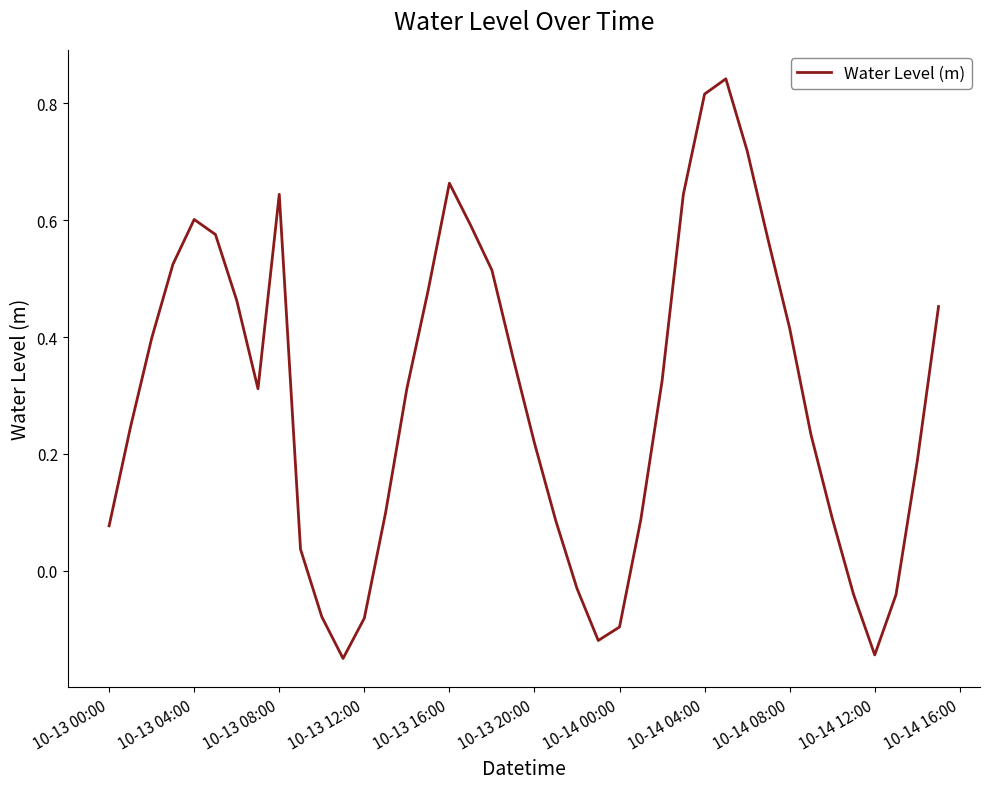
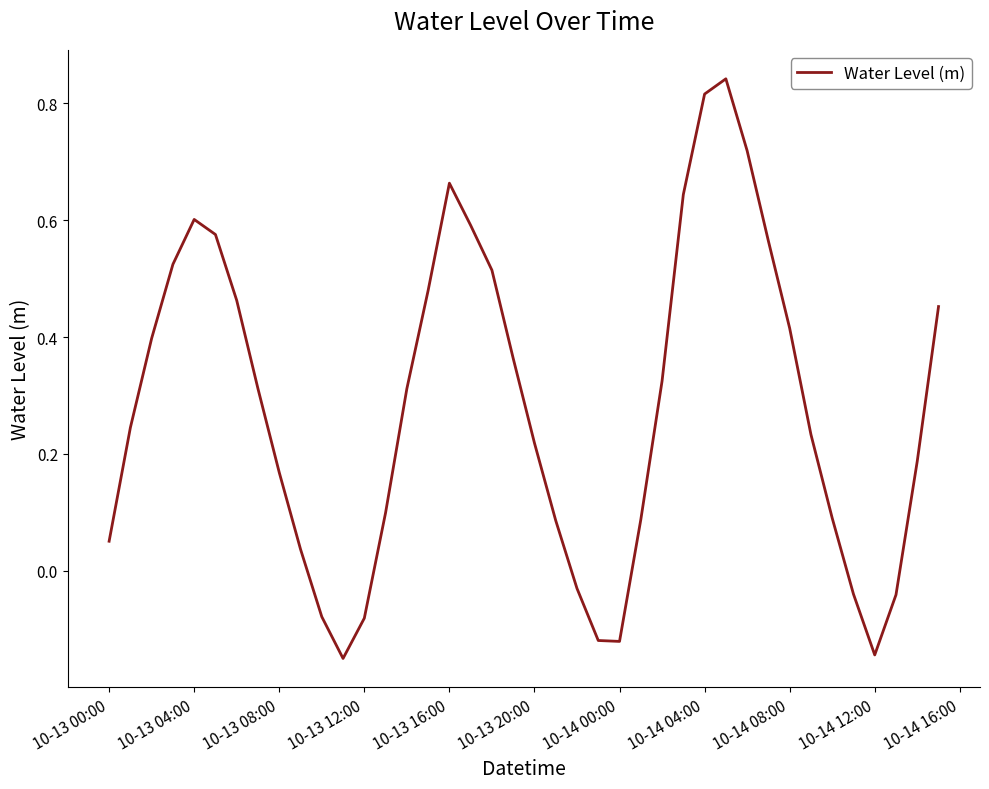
10-13 00:00: 0.08 -> 0.05
10-13 08:00: 0.64 -> 0.17
10-14 00:00: -0.10 -> -0.12
